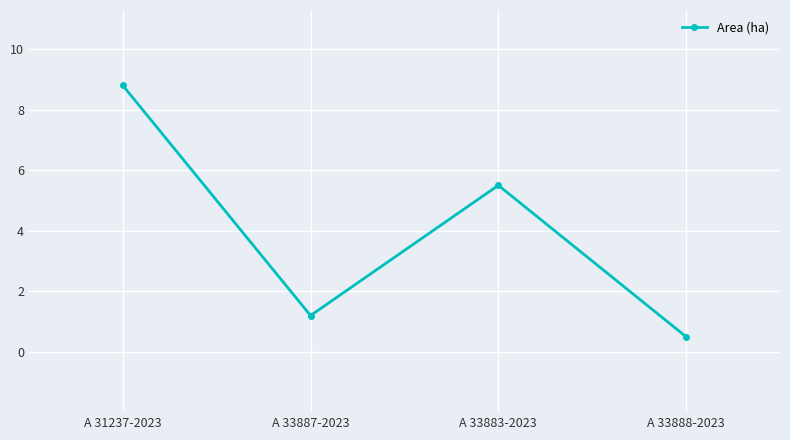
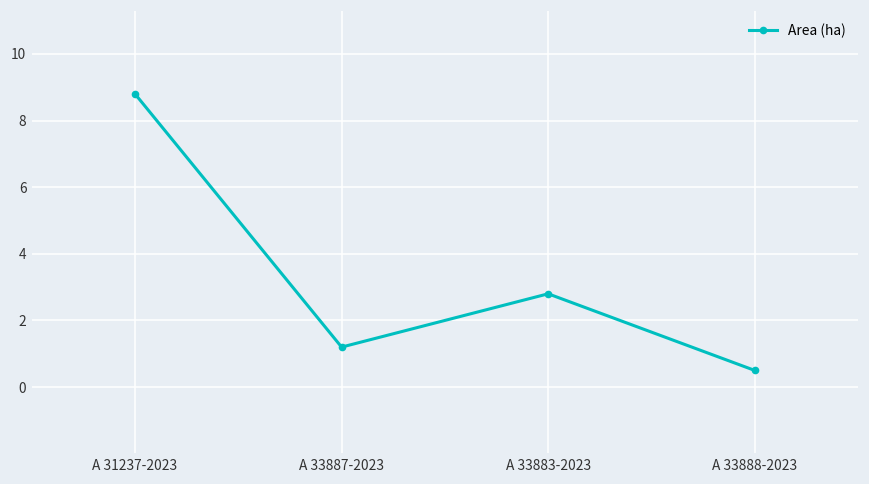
A 33883-2023: 5.5 -> 2.8
